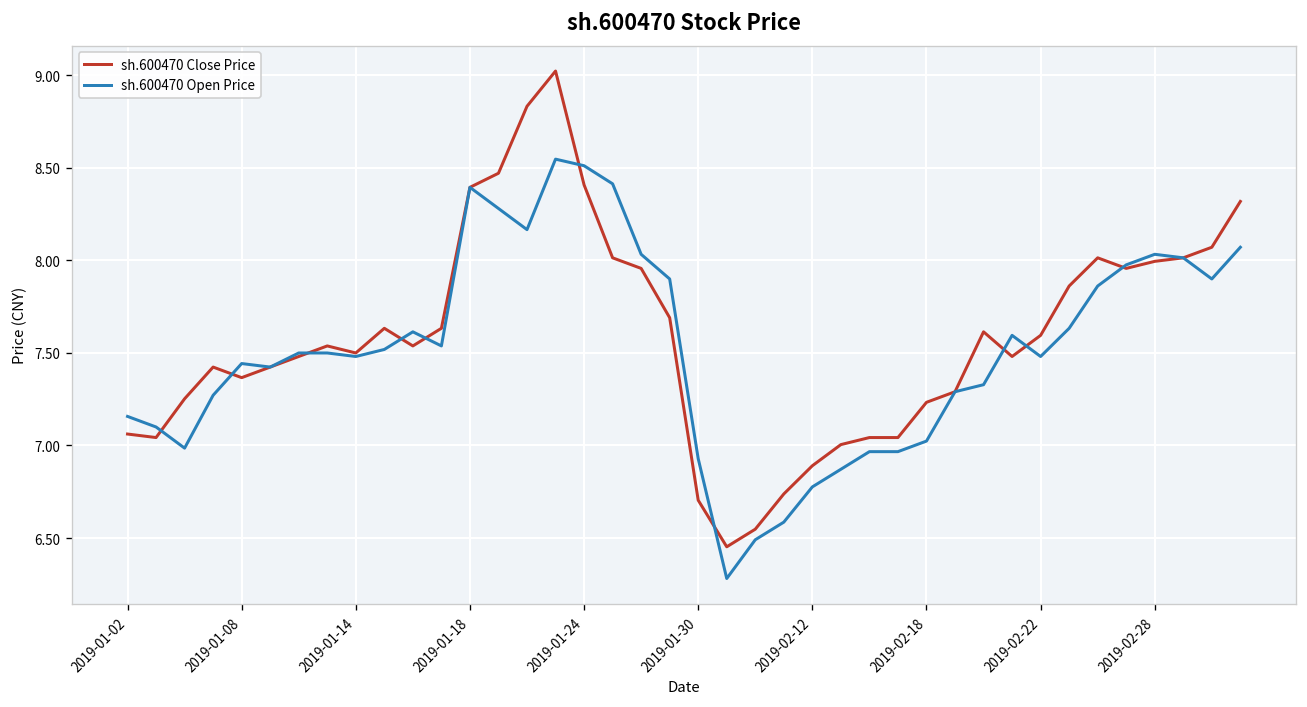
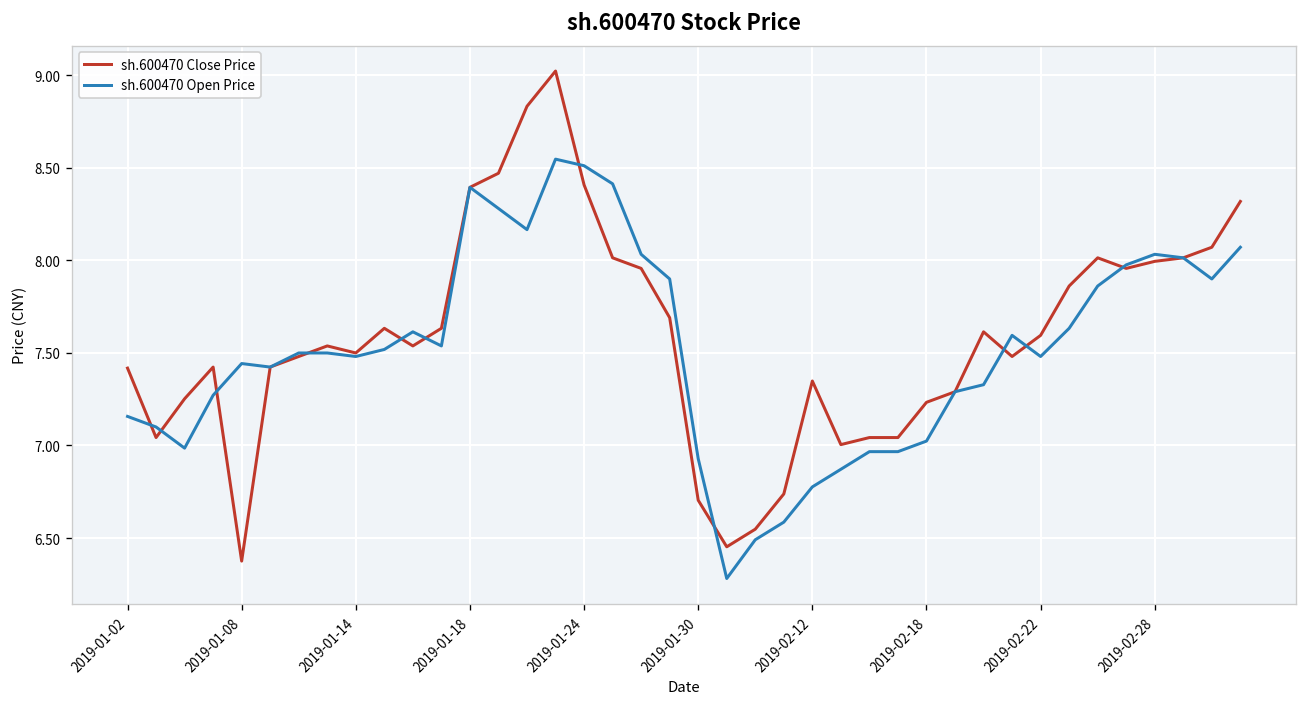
sh.600470 Close Price, 2019-01-02: 7.06 -> 7.42
sh.600470 Close Price, 2019-01-08: 7.37 -> 6.38
sh.600470 Close Price, 2019-02-12: 6.89 -> 7.35
